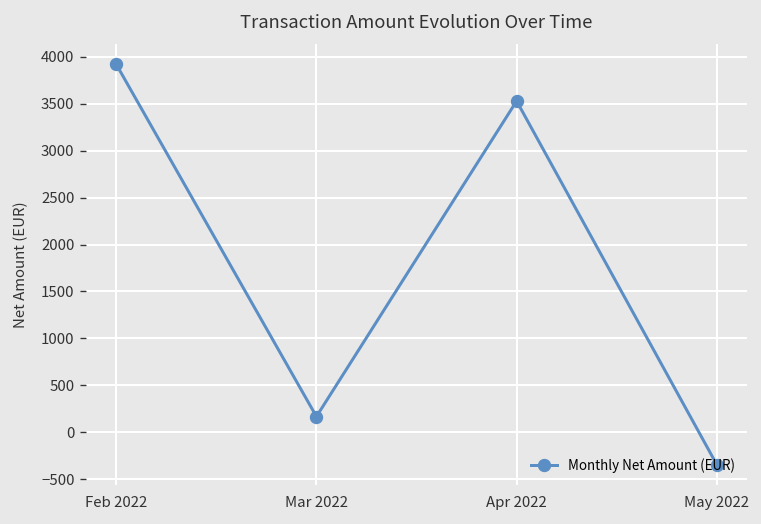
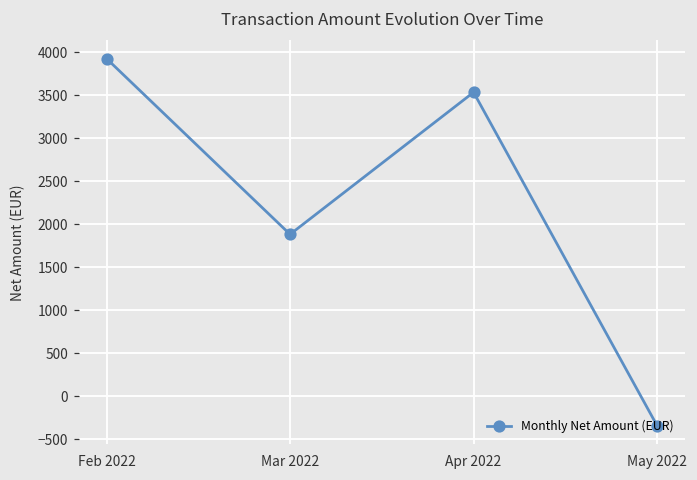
Mar 2022: 200 -> 1900
